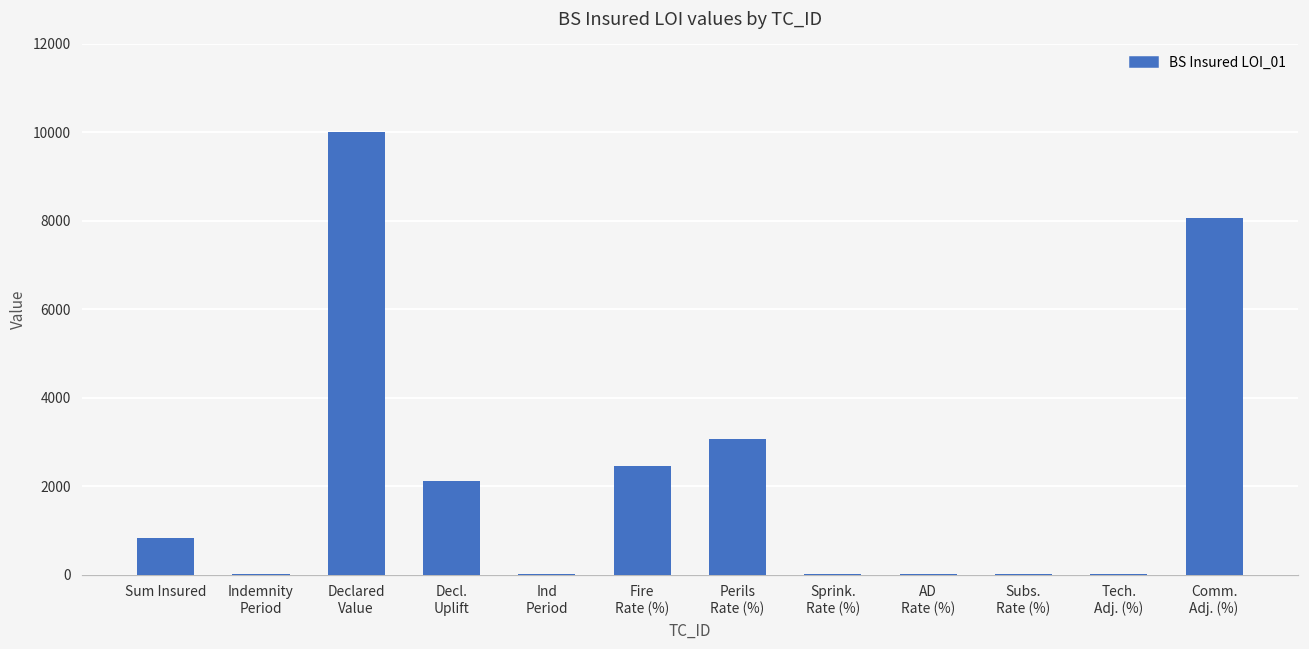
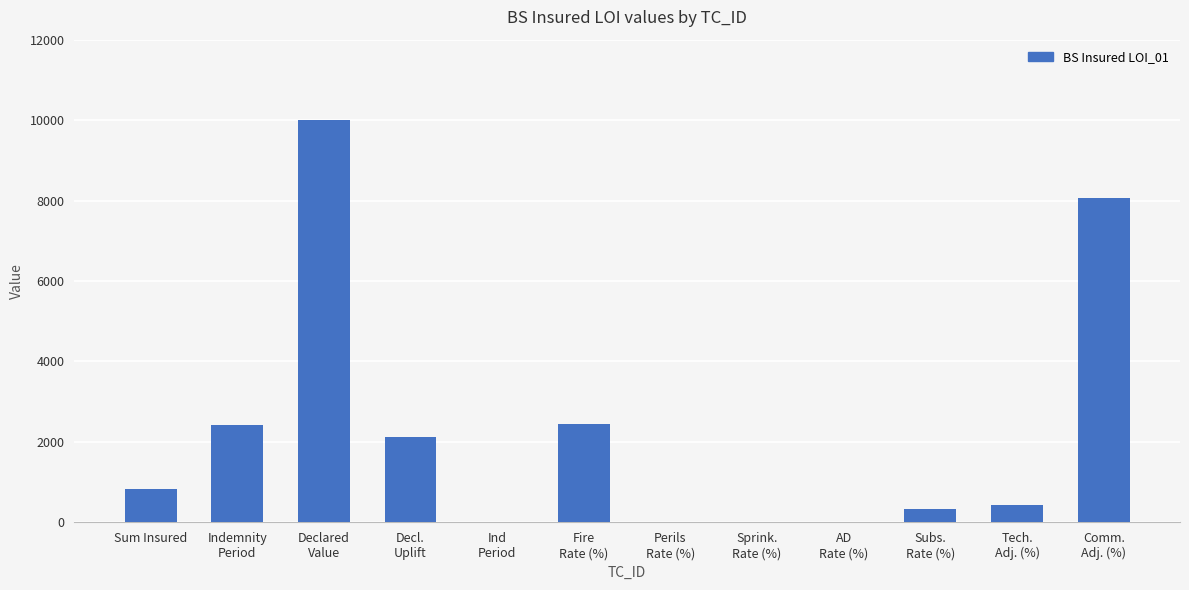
Indemnity Period: 0 -> 2400
Perils Rate (%): 3100 -> 0
Subs. Rate (%): 0 -> 300
Tech. Adj. (%): 0 -> 400
